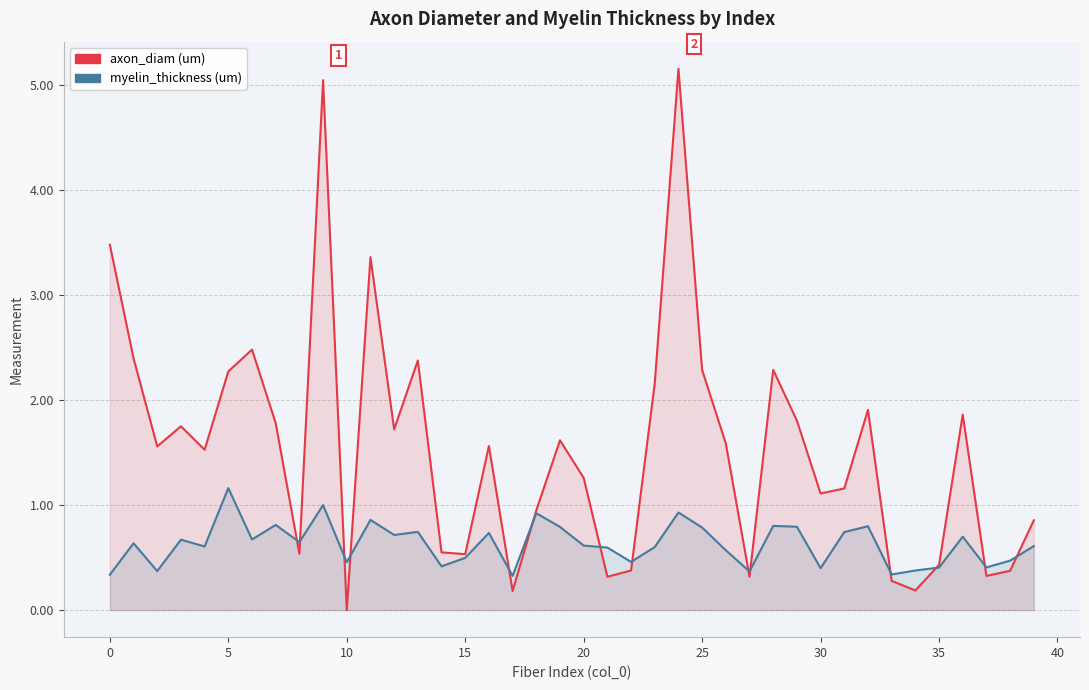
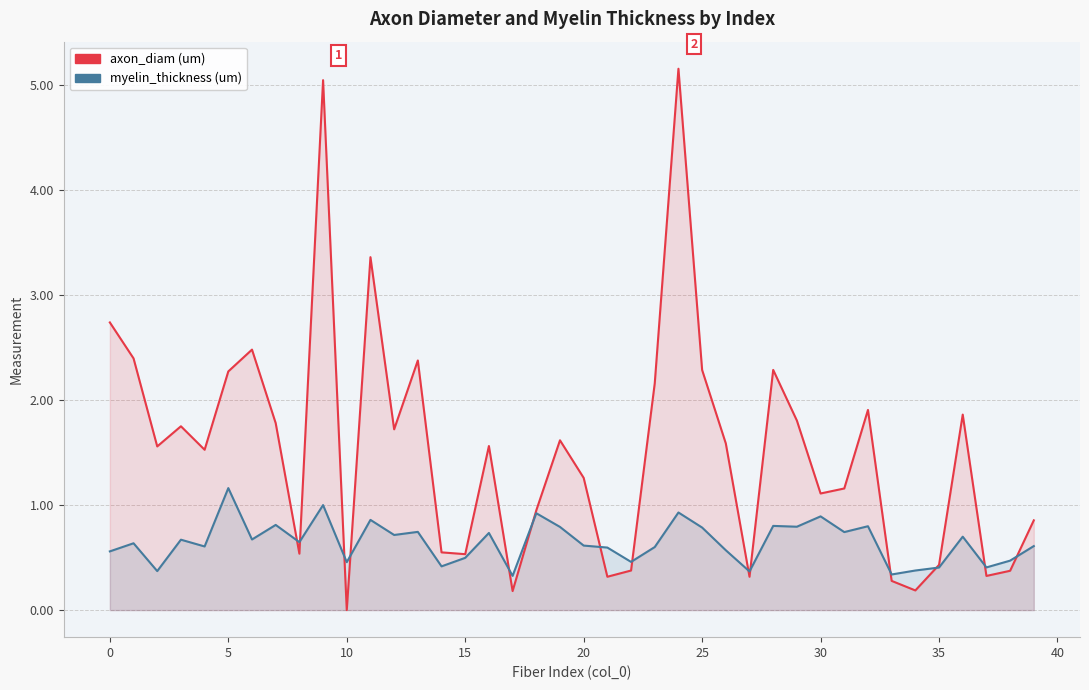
axon_diam (um), 0: 3.48 -> 2.74
myelin_thickness (um), 0: 0.34 -> 0.56
myelin_thickness (um), 30: 0.40 -> 0.89
